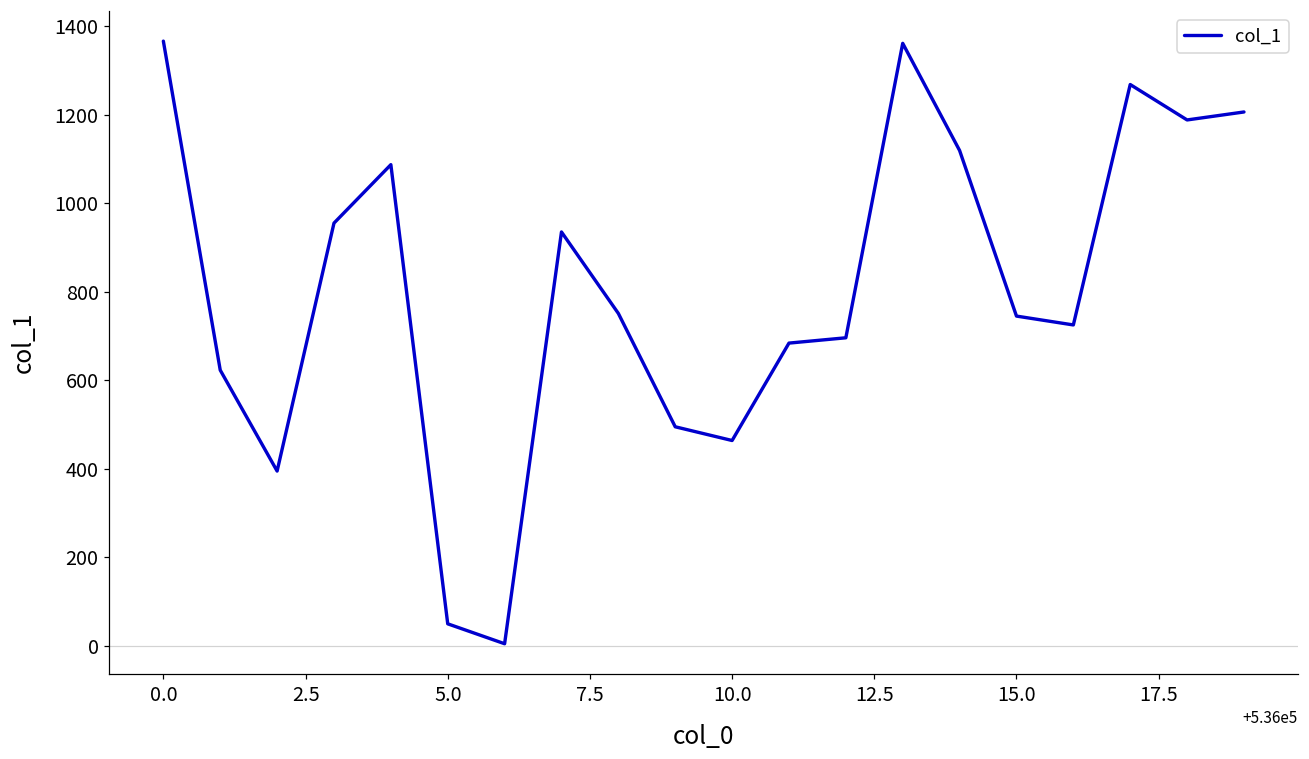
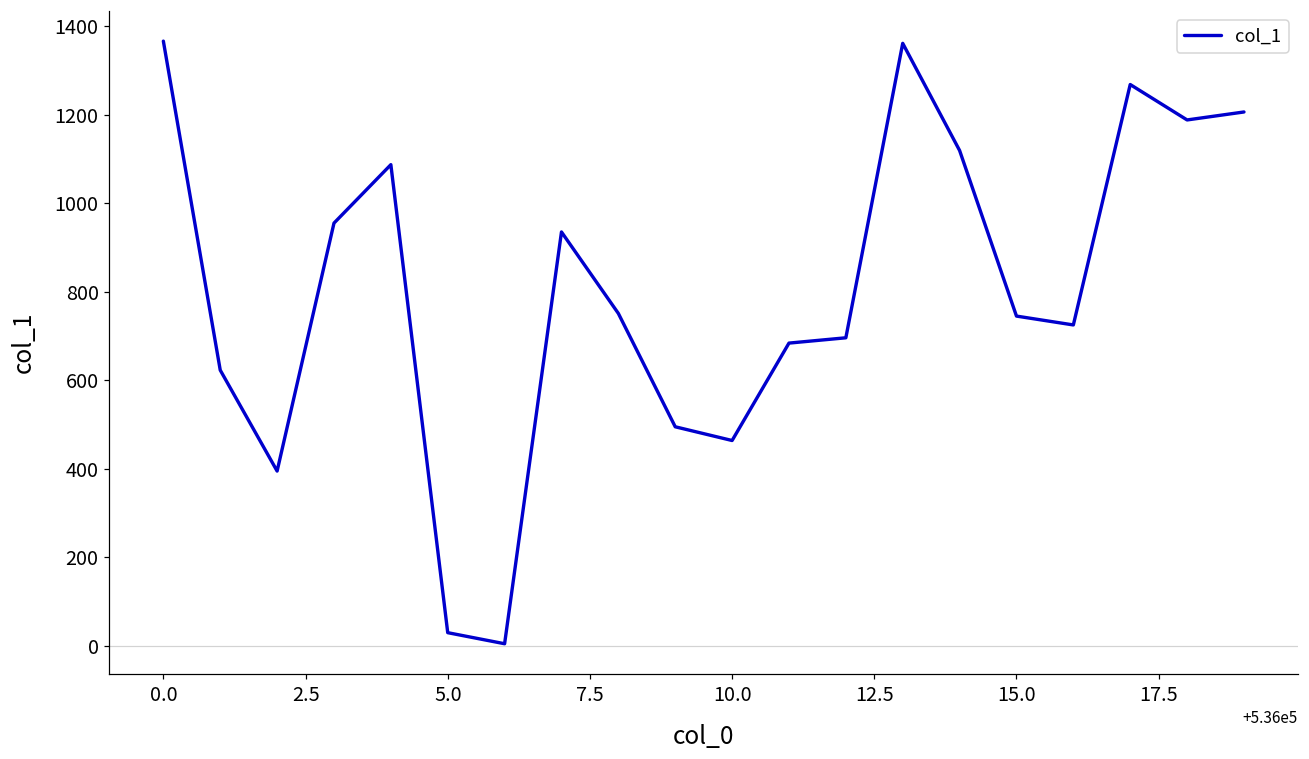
5.0: 50 -> 30
